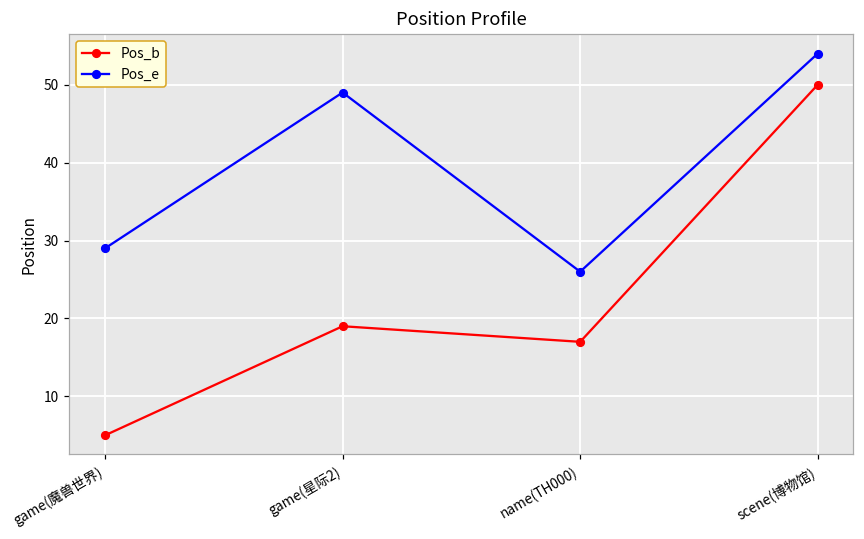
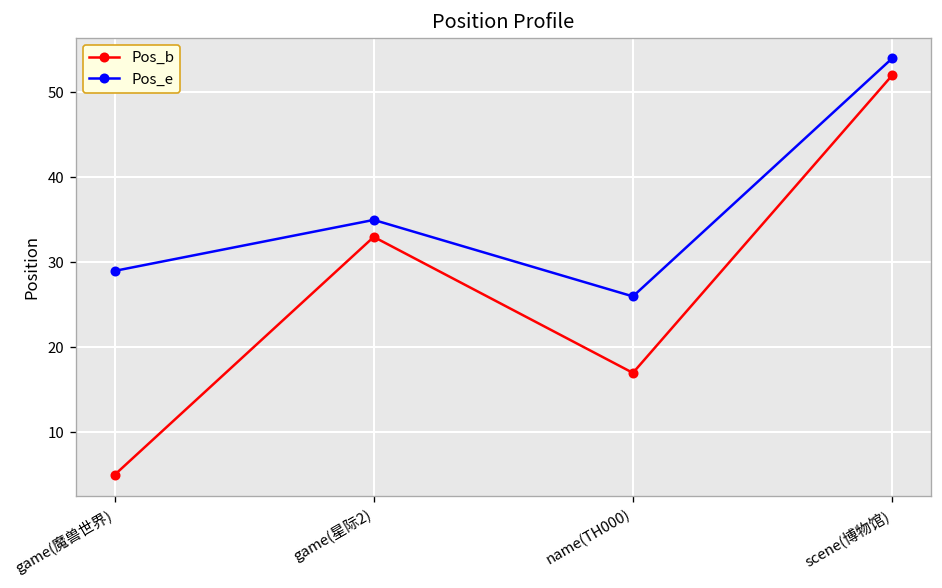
Pos_b, game(星际2): 19 -> 33
Pos_e, game(星际2): 49 -> 35
Pos_b, scene(博物馆): 50 -> 52
